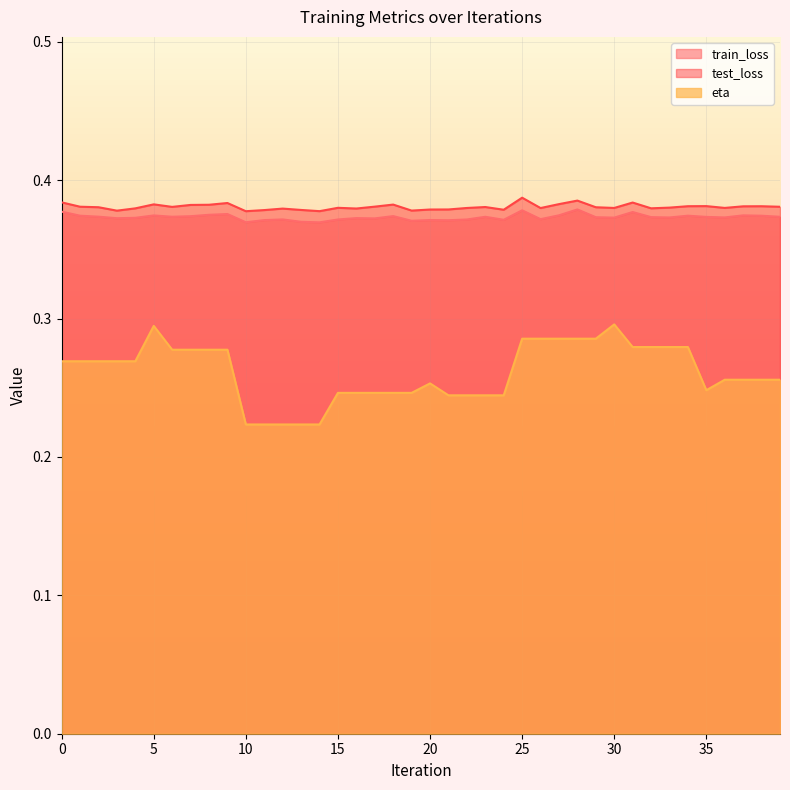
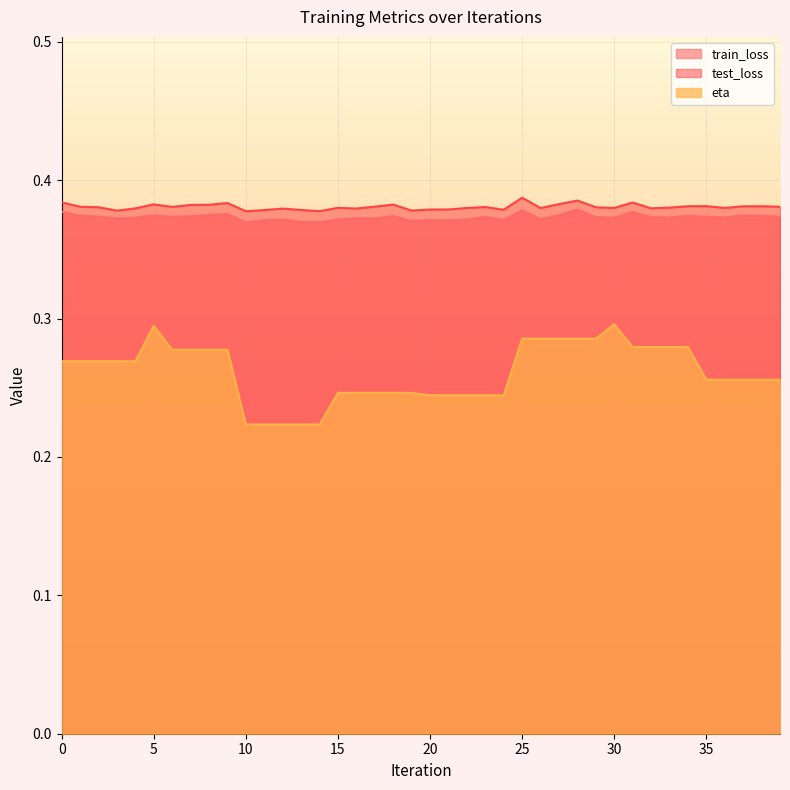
eta, 20: 0.253 -> 0.245
eta, 35: 0.248 -> 0.256
